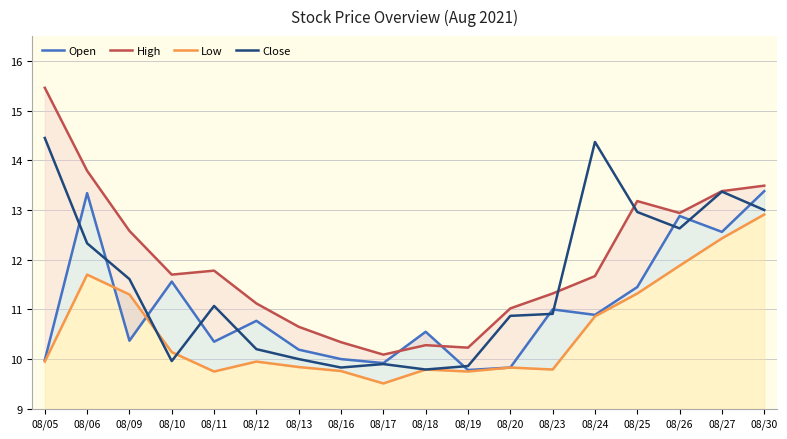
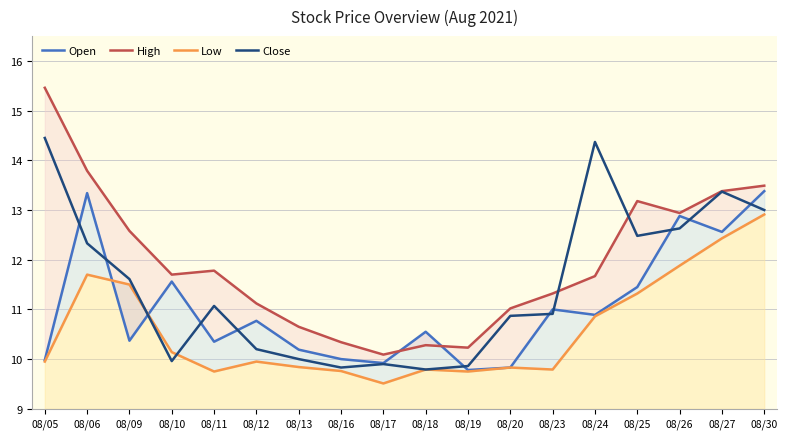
Low, 08/09: 11.3 -> 11.5
Close, 08/25: 13.0 -> 12.5
